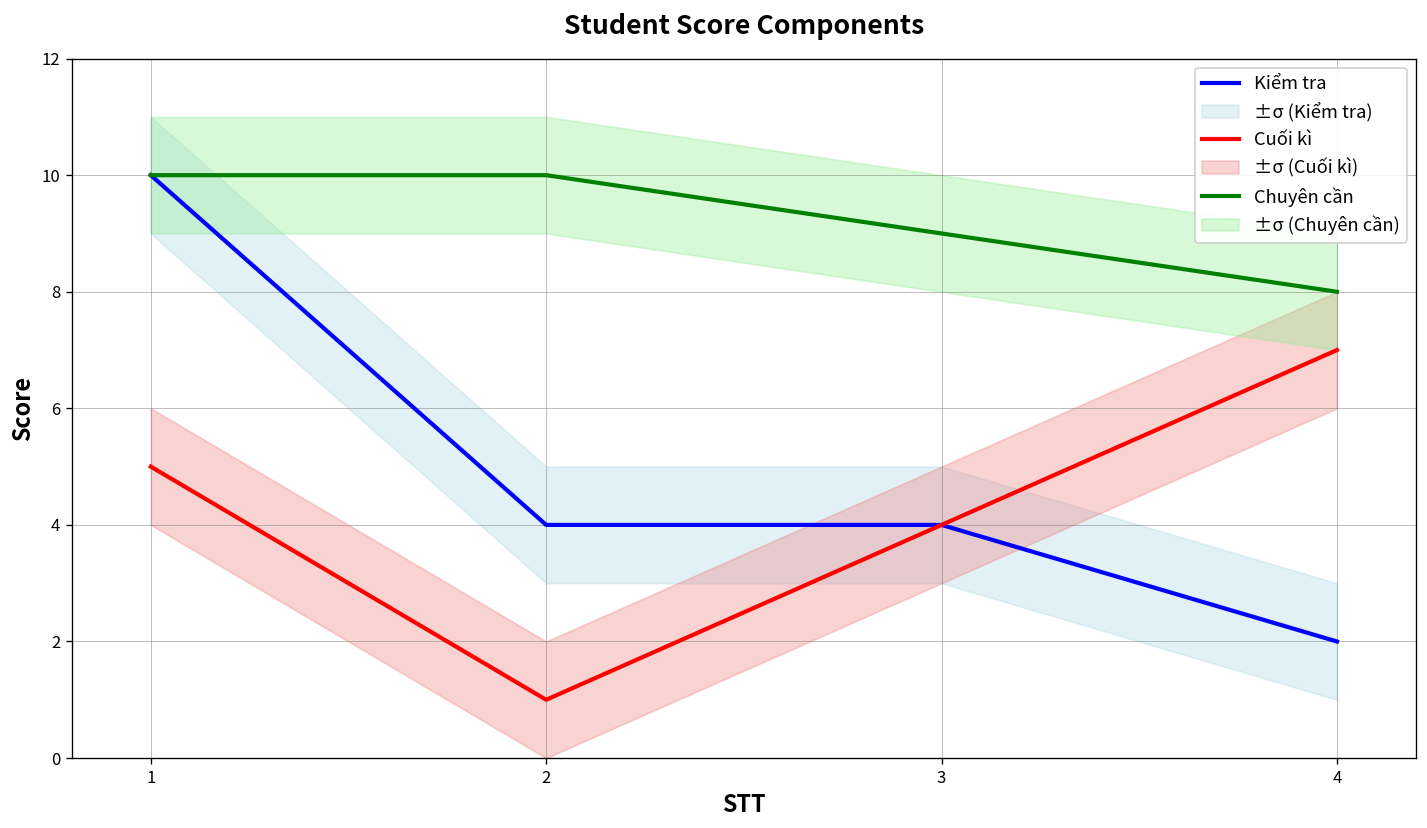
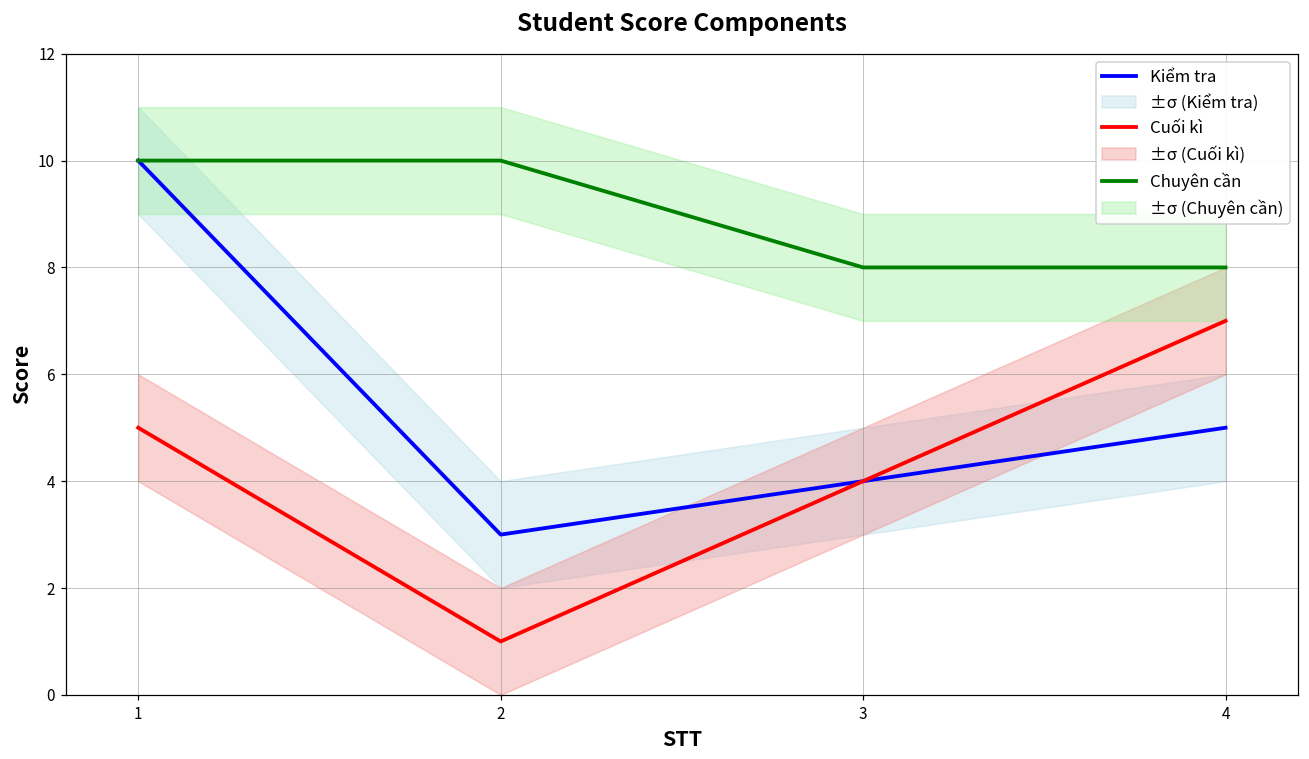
Kiểm tra, 2: 4 -> 3
Chuyên cần, 3: 9 -> 8
Kiểm tra, 4: 2 -> 5
